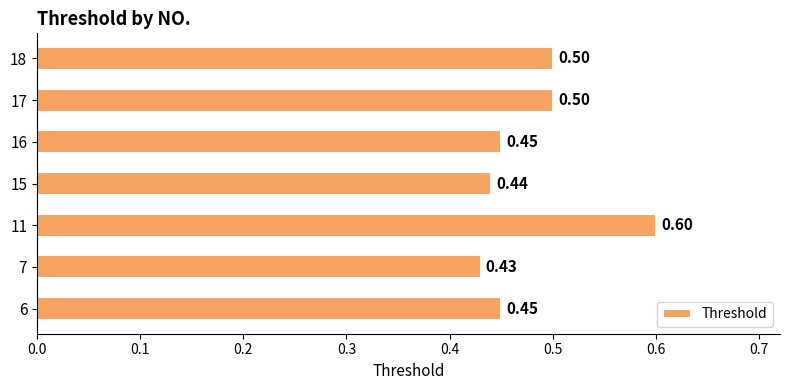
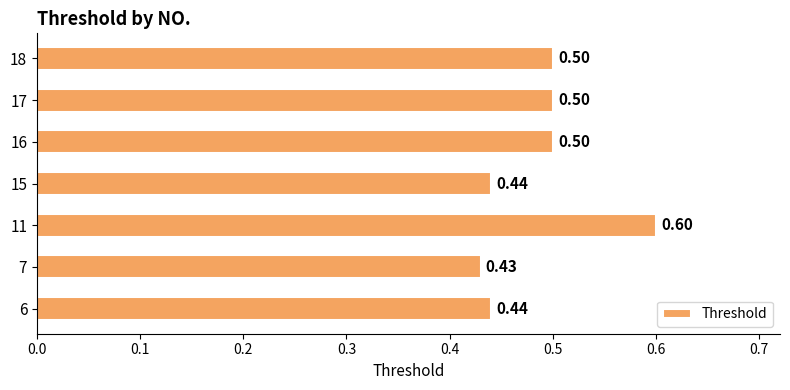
16: 0.45 -> 0.50
6: 0.45 -> 0.44
